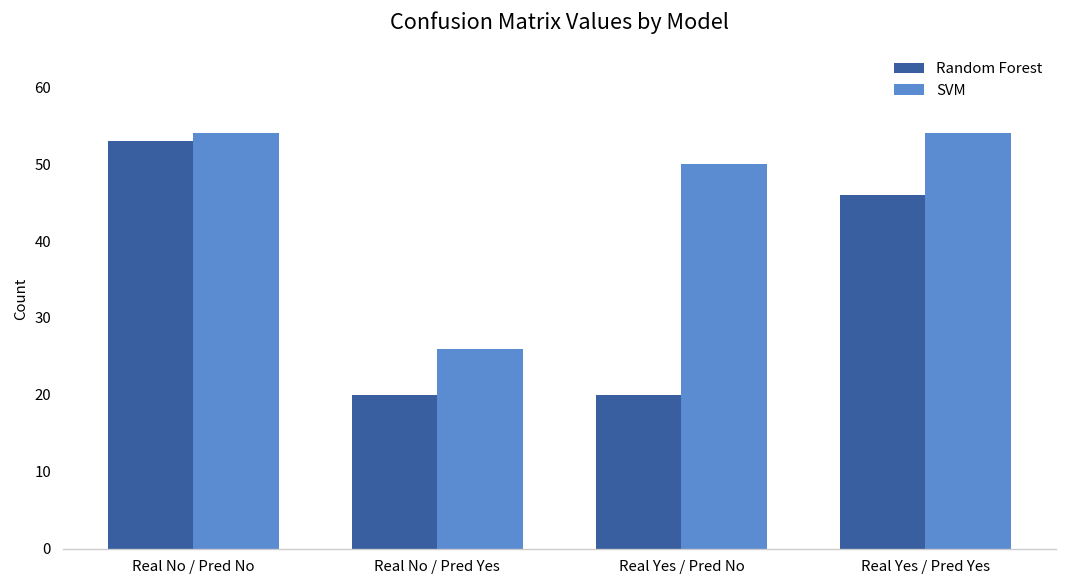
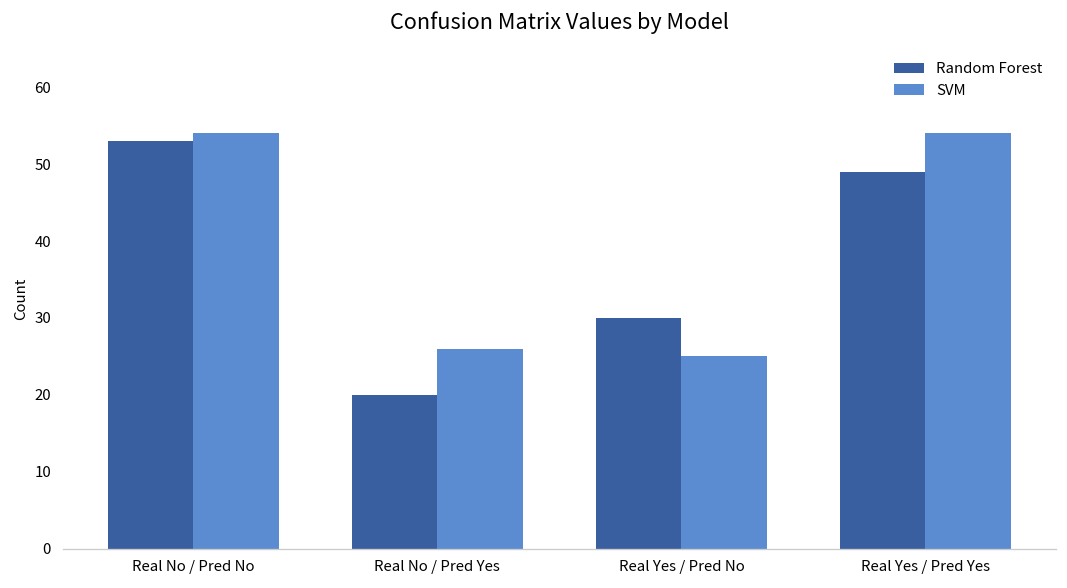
Random Forest, Real Yes / Pred No: 20 -> 30
SVM, Real Yes / Pred No: 50 -> 25
Random Forest, Real Yes / Pred Yes: 46 -> 49
